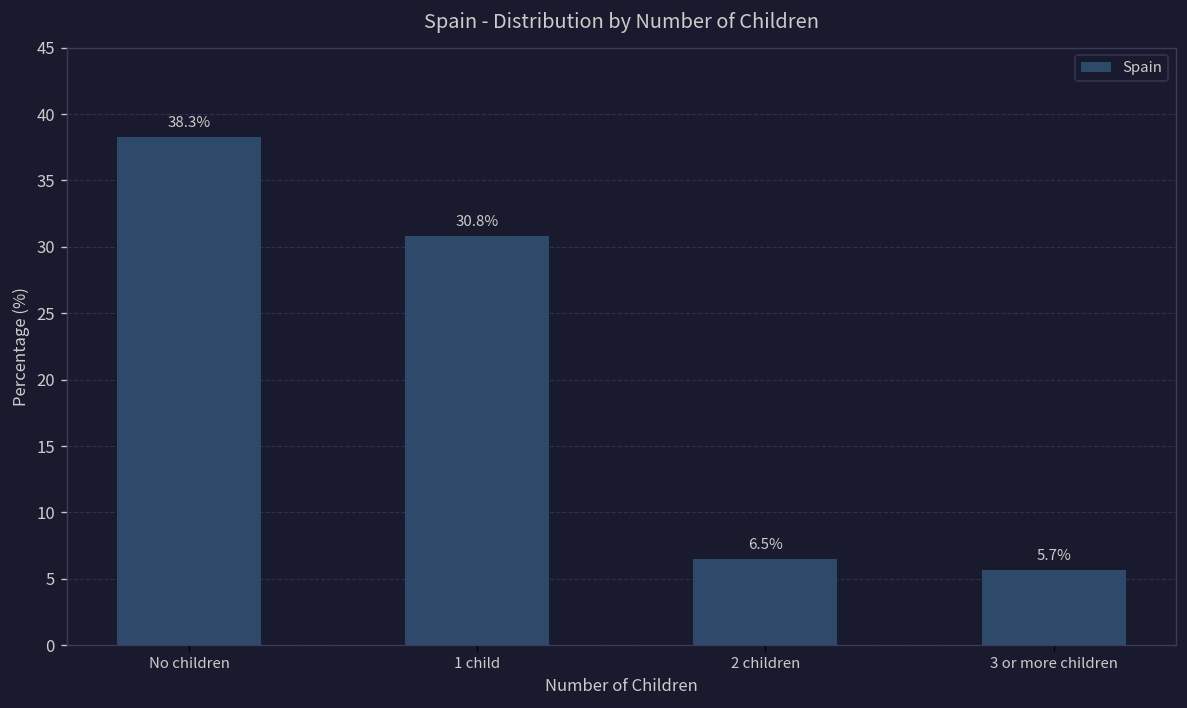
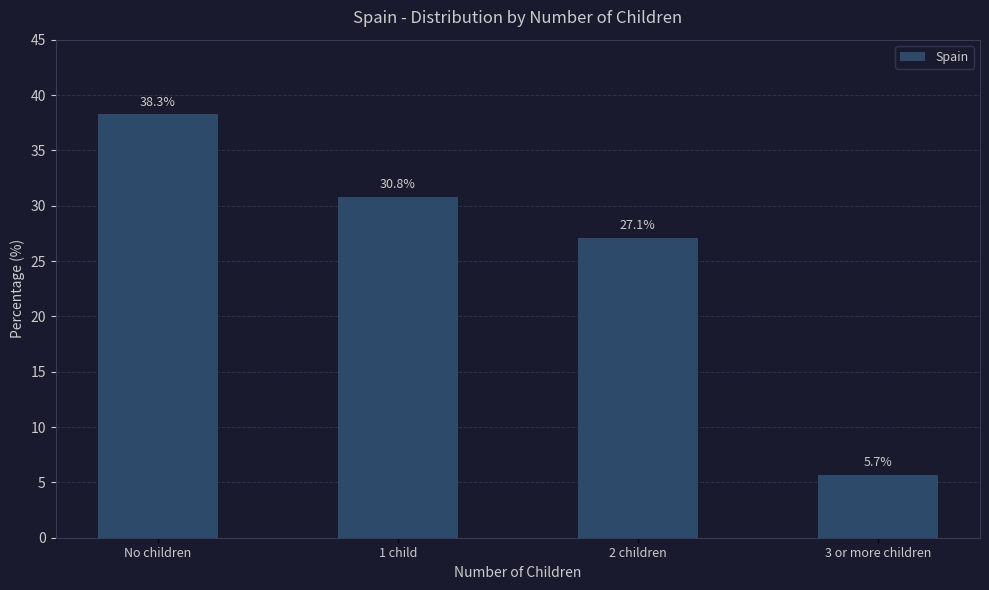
2 children: 6.5% -> 27.1%
